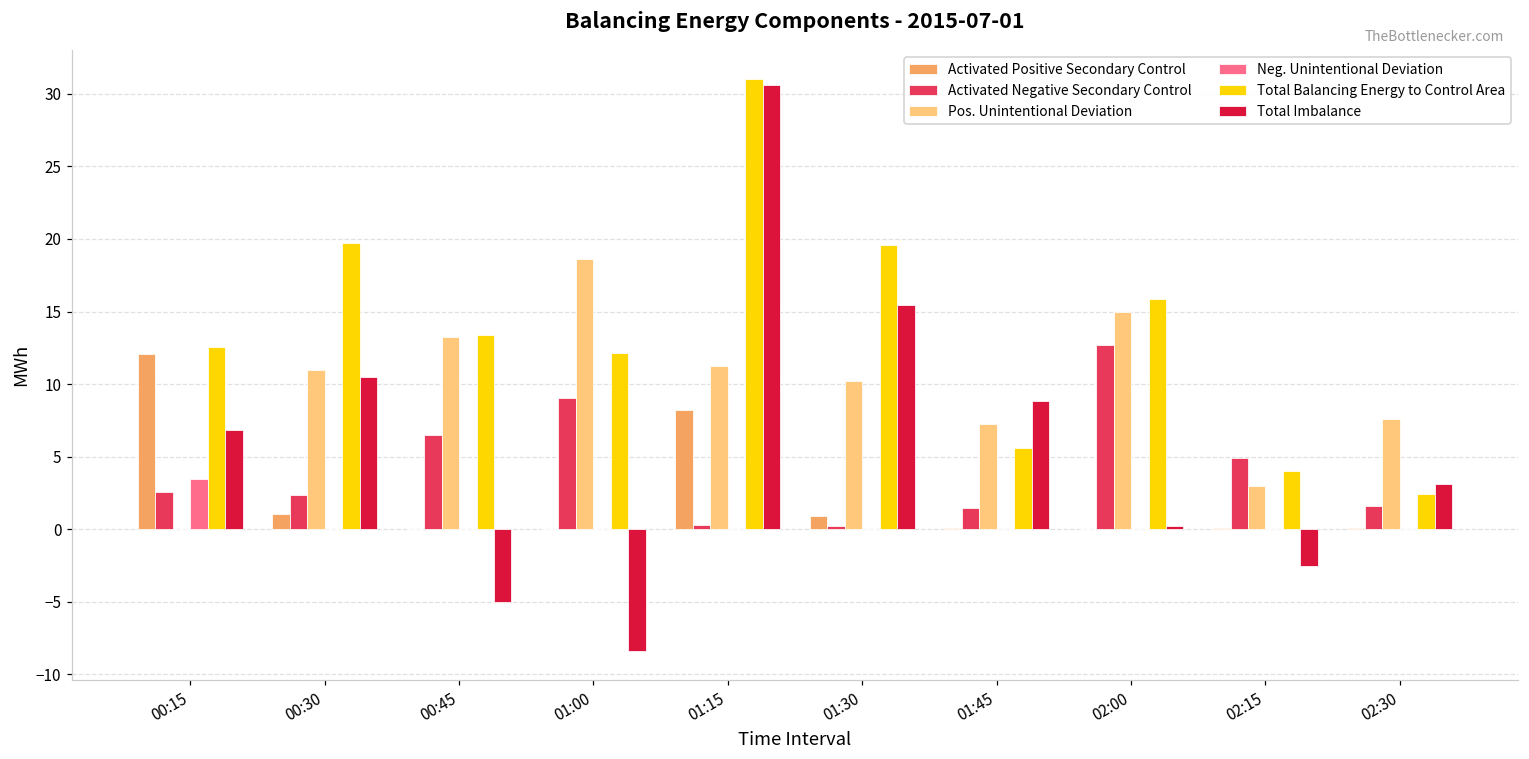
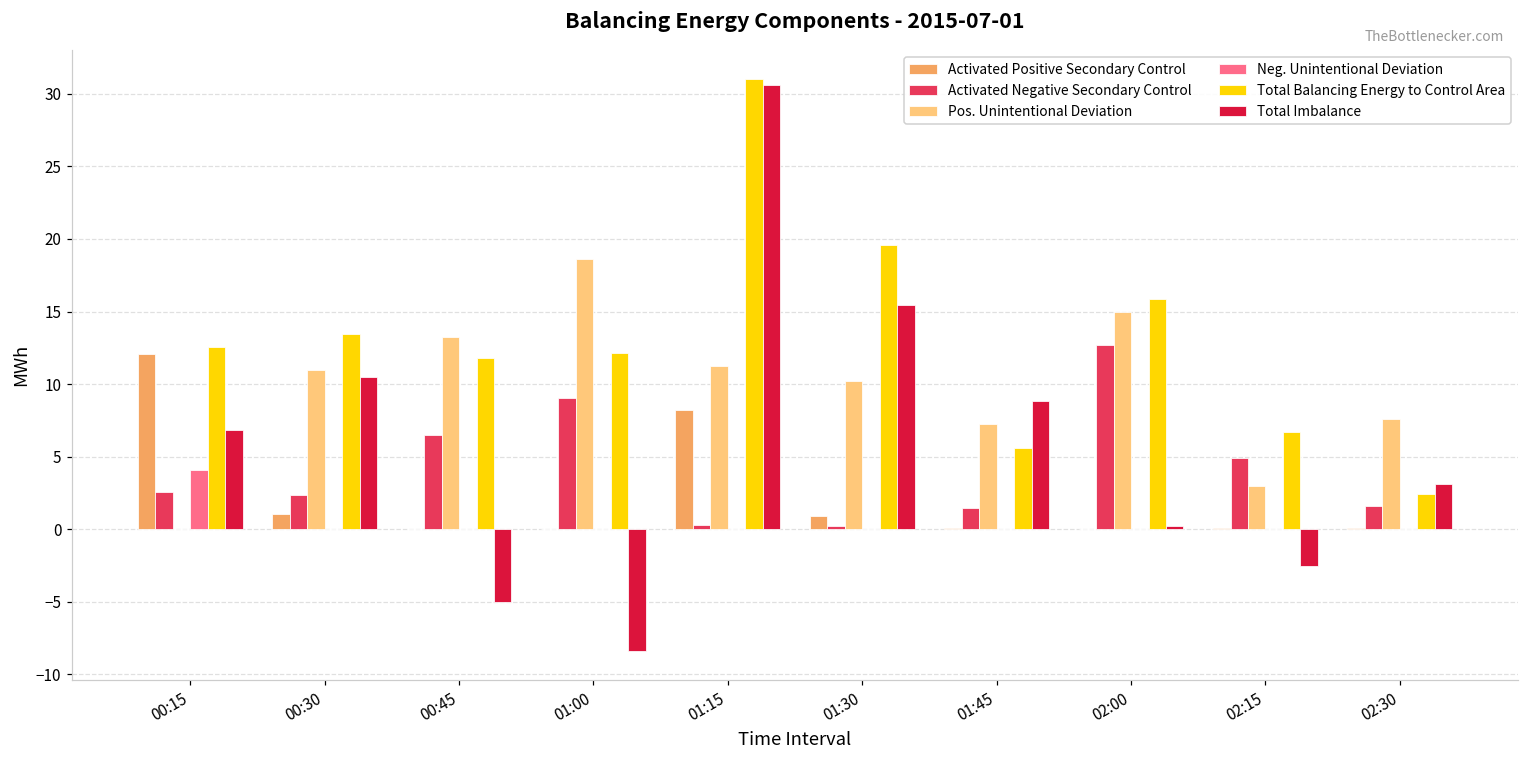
Neg. Unintentional Deviation, 00:15: 3.5 -> 4.1
Total Balancing Energy to Control Area, 00:30: 19.7 -> 13.4
Total Balancing Energy to Control Area, 00:45: 13.4 -> 11.8
Total Balancing Energy to Control Area, 02:15: 4.0 -> 6.7
